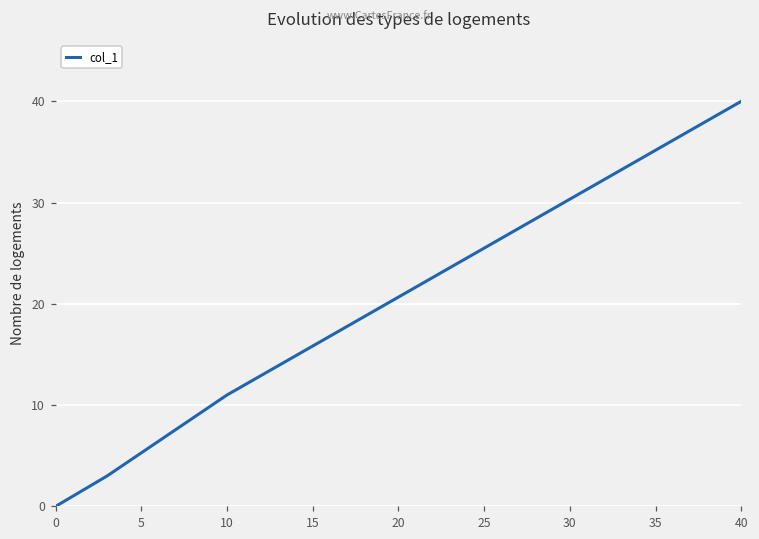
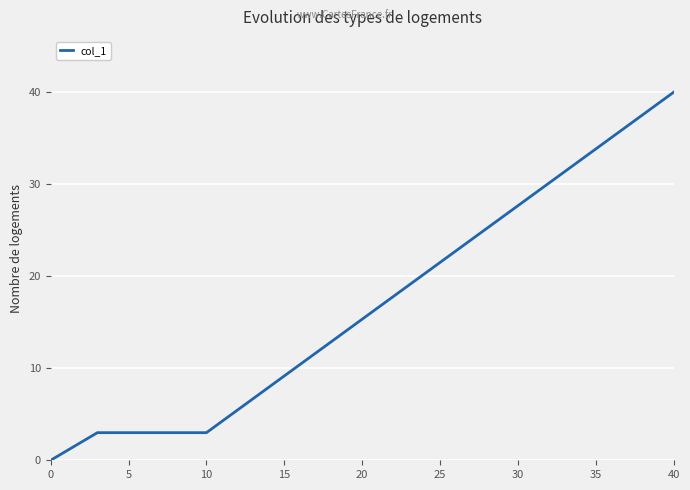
10: 11 -> 3
